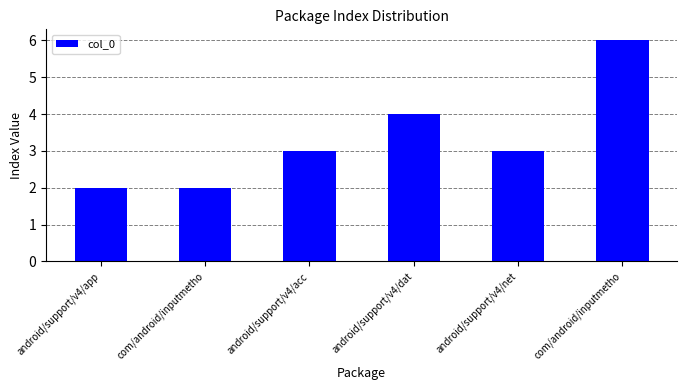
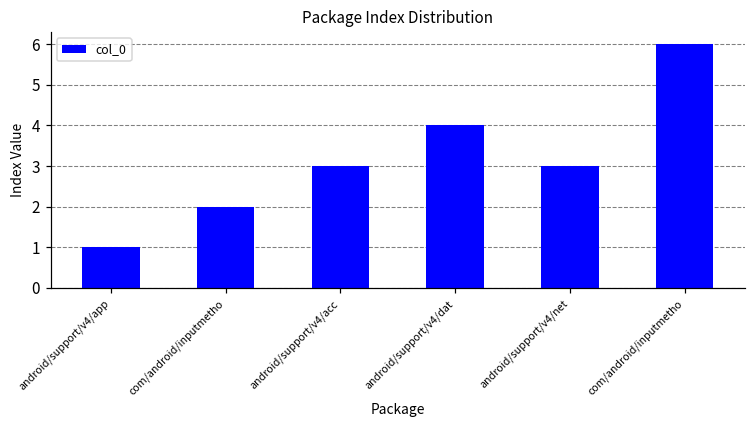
android/support/v4/app: 2 -> 1
